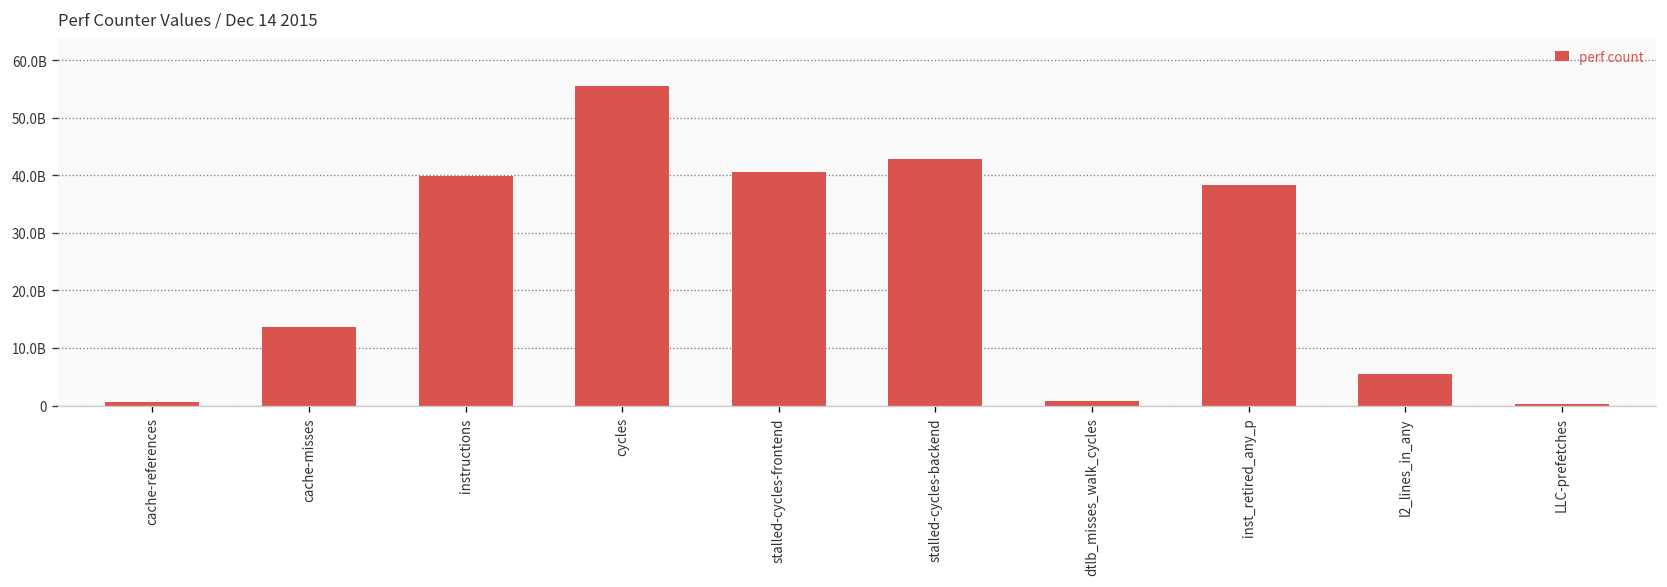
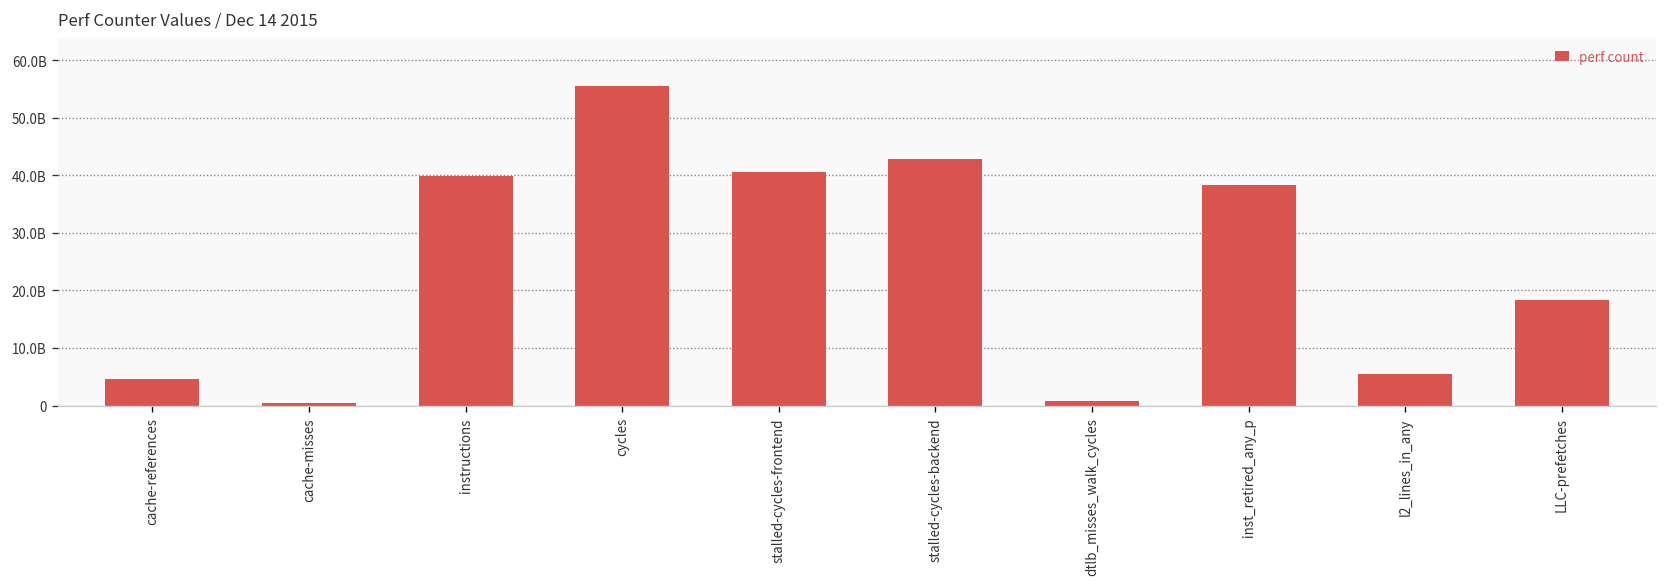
cache-references: 1000000000 -> 5000000000
cache-misses: 14000000000 -> 1000000000
LLC-prefetches: 0 -> 18000000000
